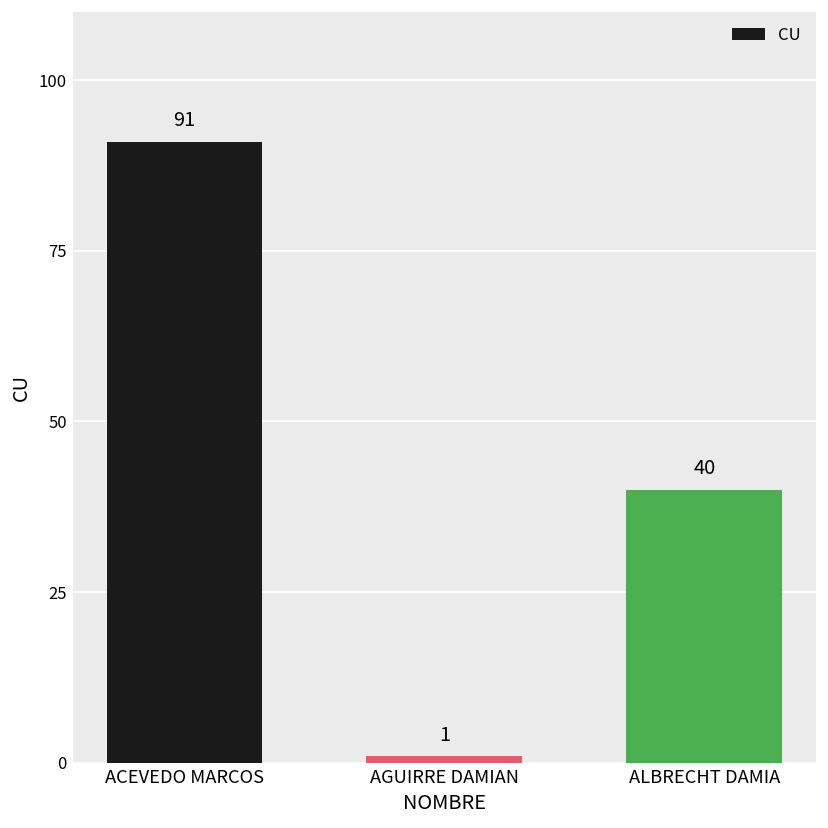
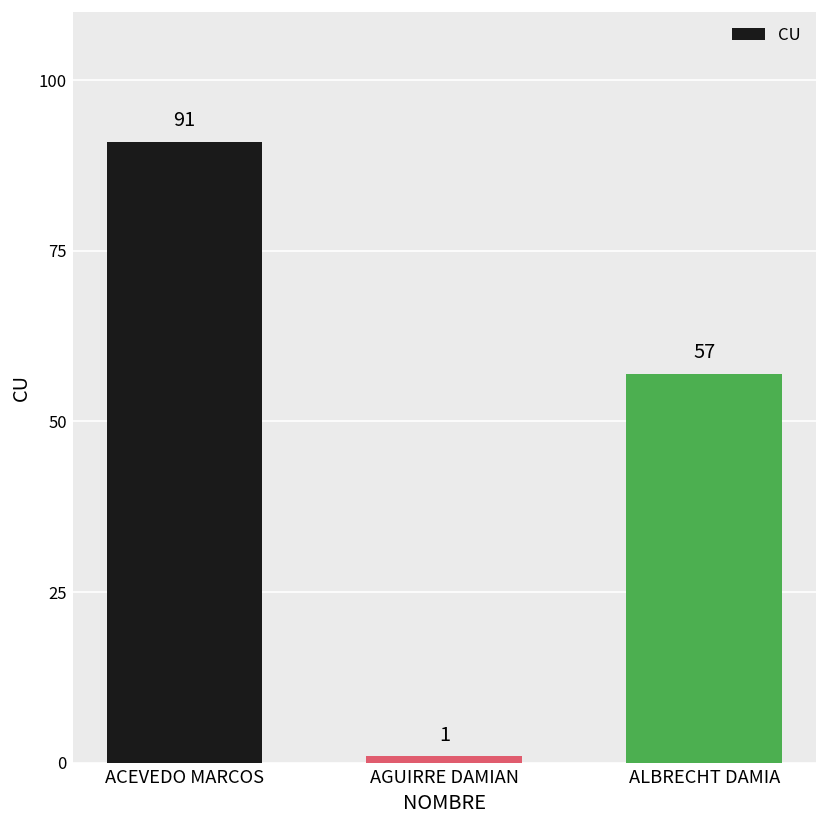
ALBRECHT DAMIA: 40 -> 57
